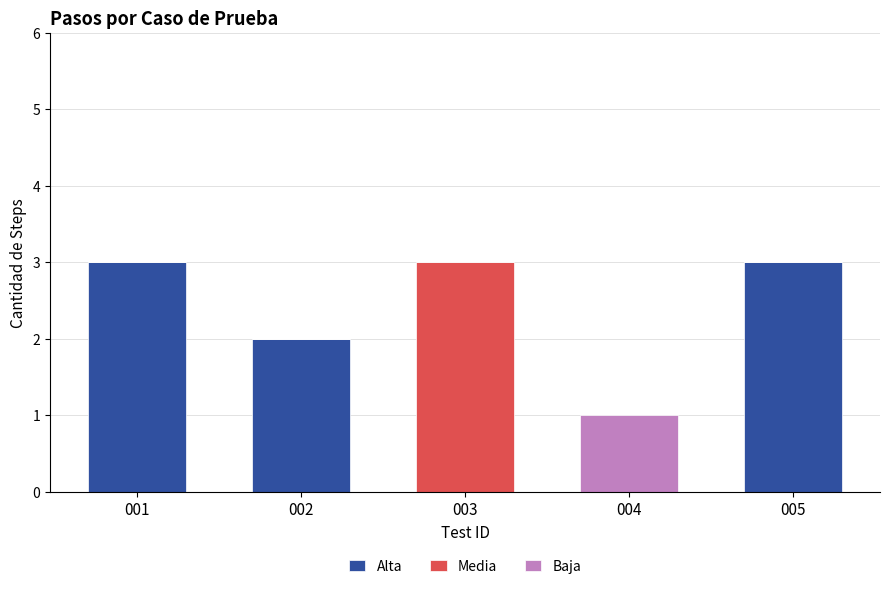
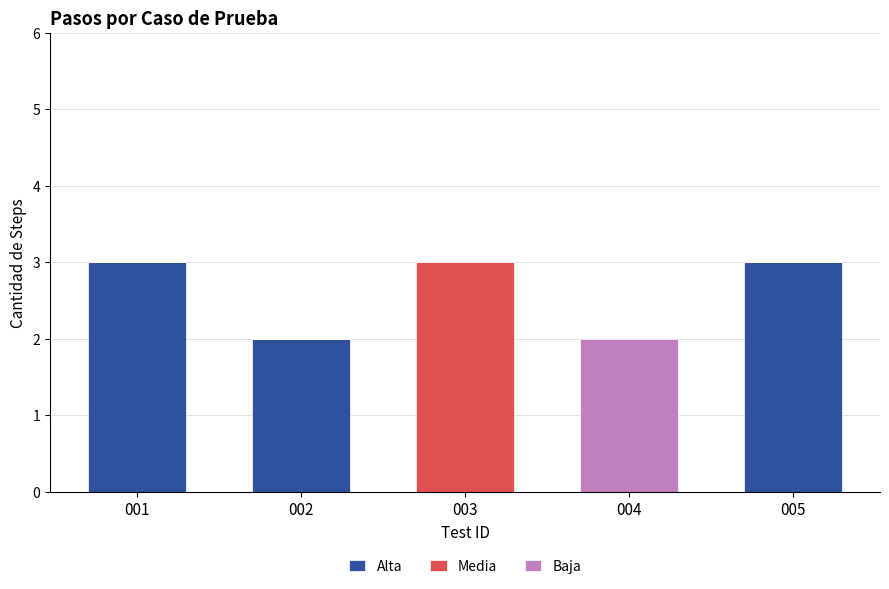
Baja, 004: 1 -> 2
